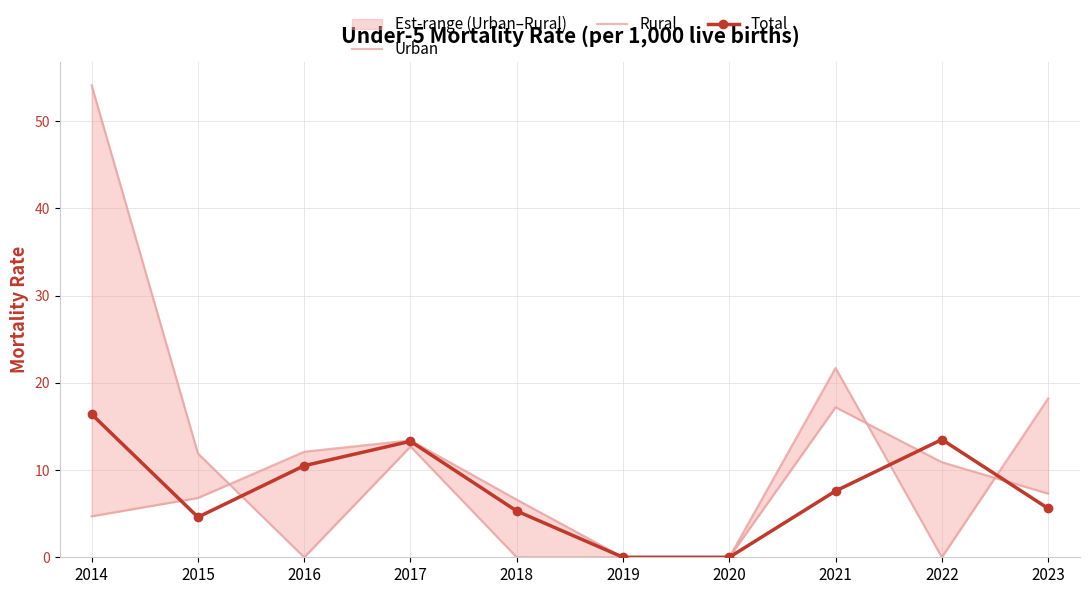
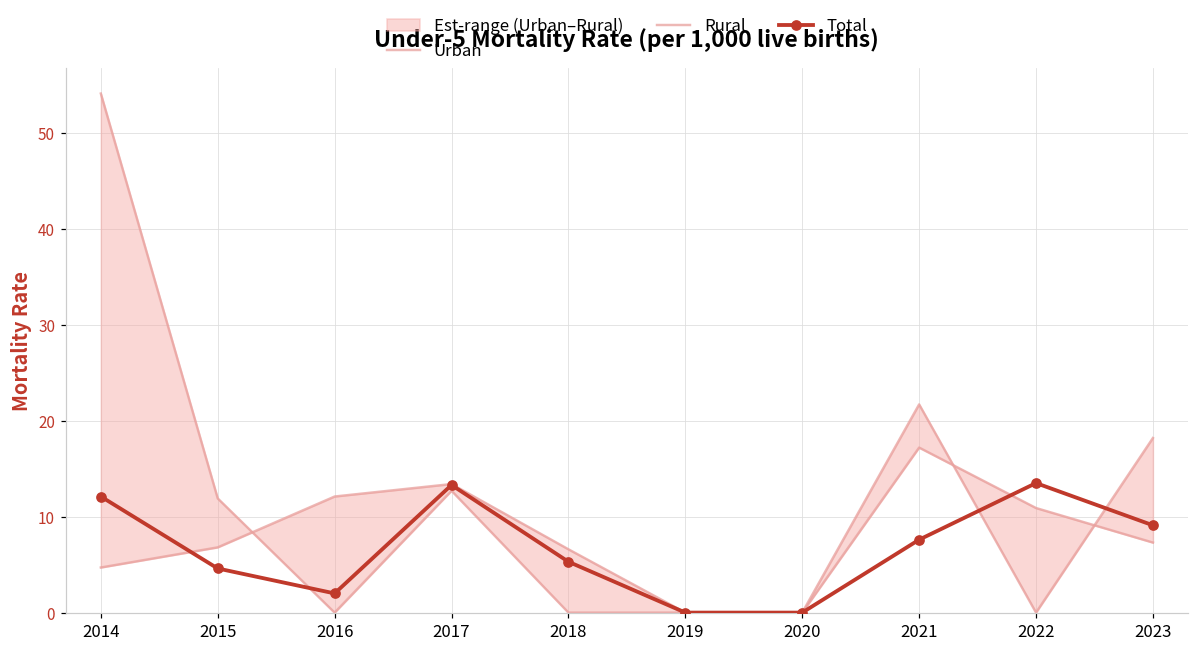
Total, 2014: 16 -> 12
Total, 2016: 11 -> 2
Total, 2023: 6 -> 9
